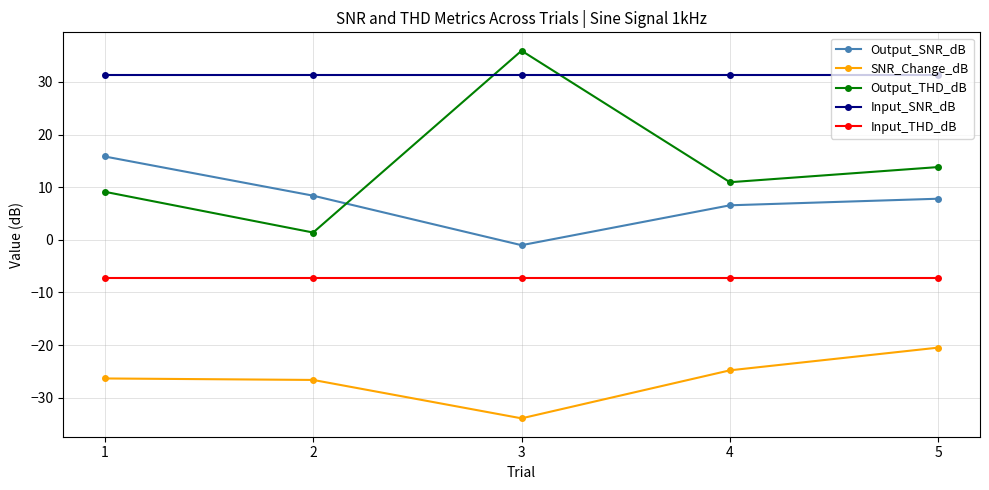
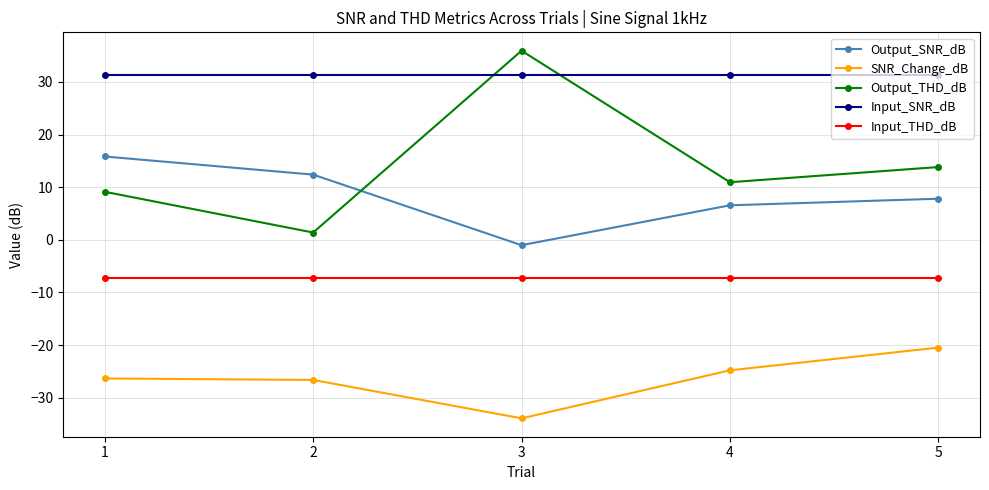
Output_SNR_dB, 2: 8 -> 12
